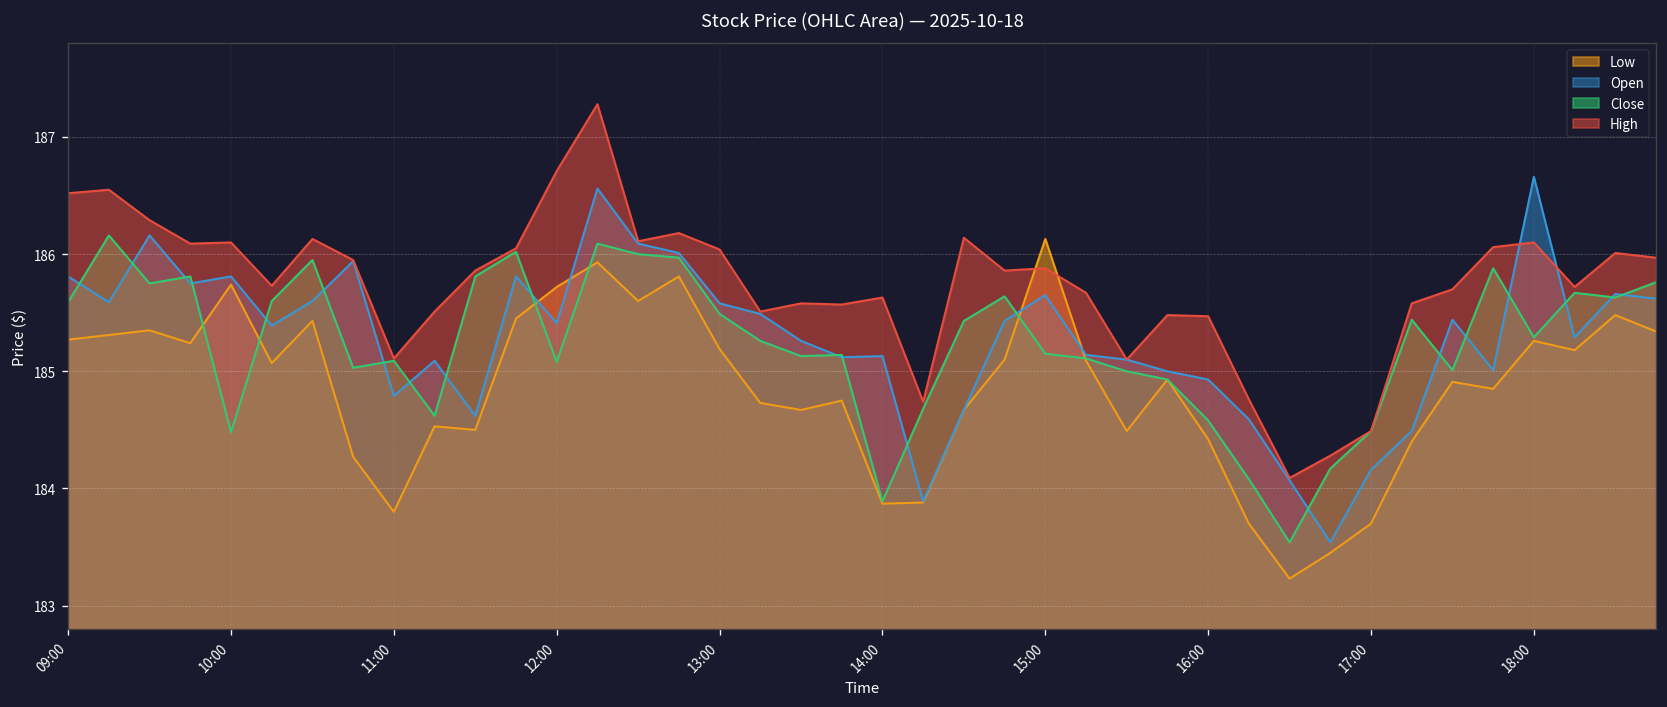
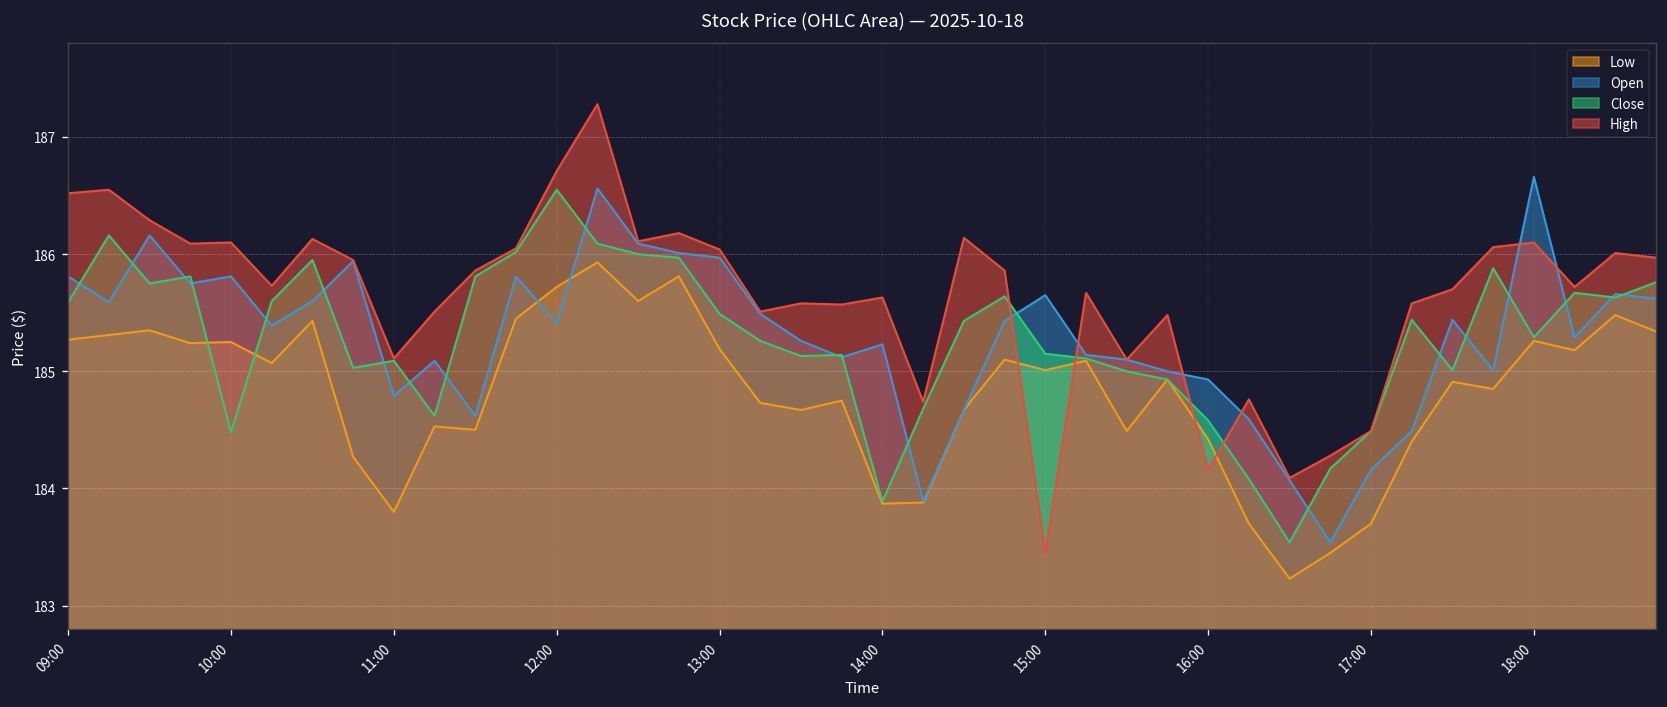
Low, 10:00: 185.7 -> 185.3
Close, 12:00: 185.1 -> 186.6
Open, 13:00: 185.6 -> 186.0
Open, 14:00: 185.1 -> 185.2
Low, 15:00: 186.1 -> 185.0
High, 15:00: 185.9 -> 183.5
High, 16:00: 185.5 -> 184.2
